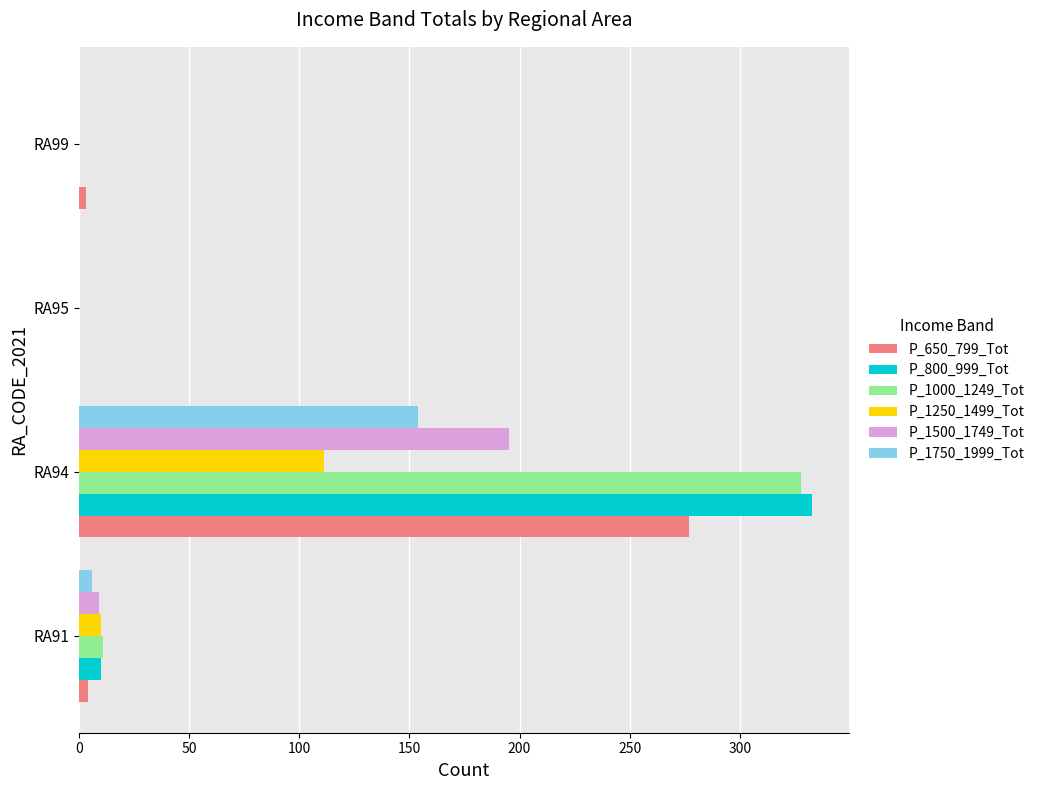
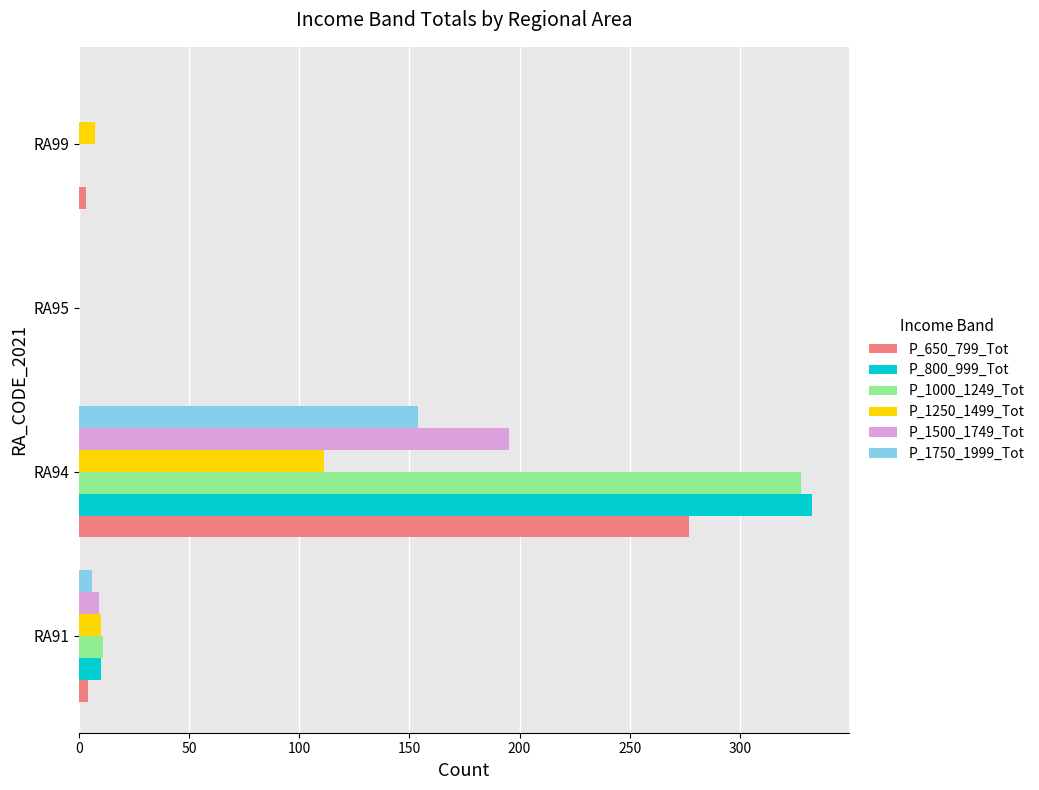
P_1250_1499_Tot, RA99: 0 -> 7
